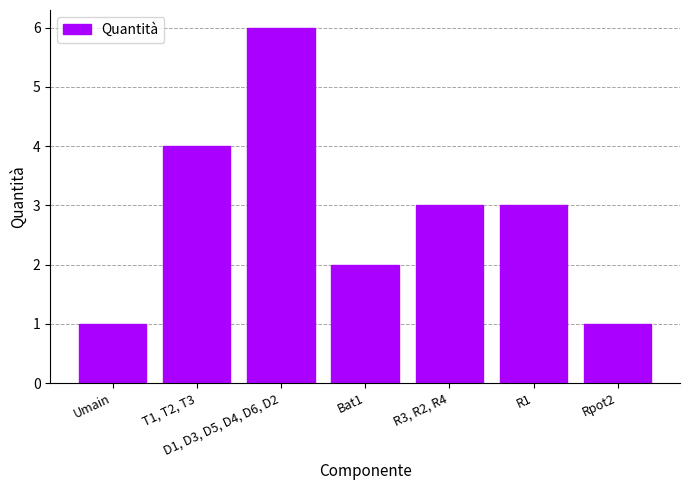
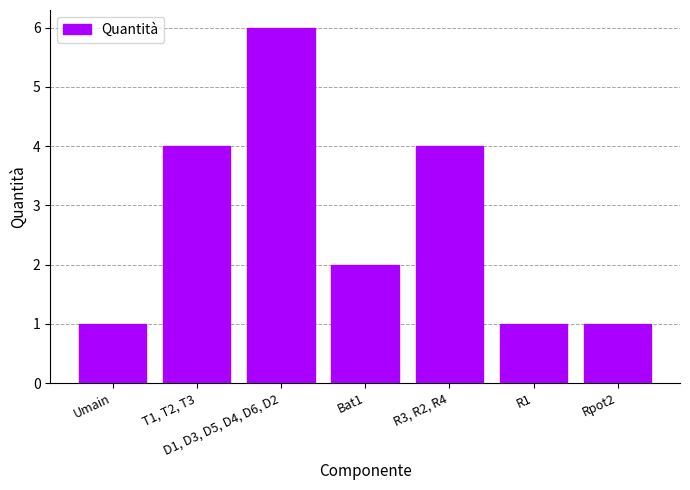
R3, R2, R4: 3 -> 4
R1: 3 -> 1
